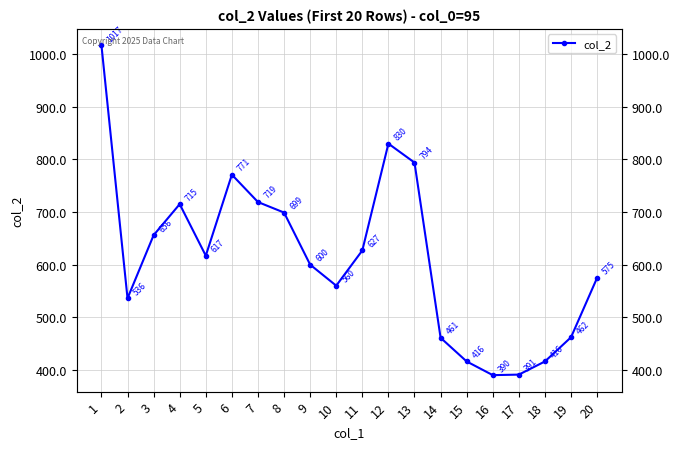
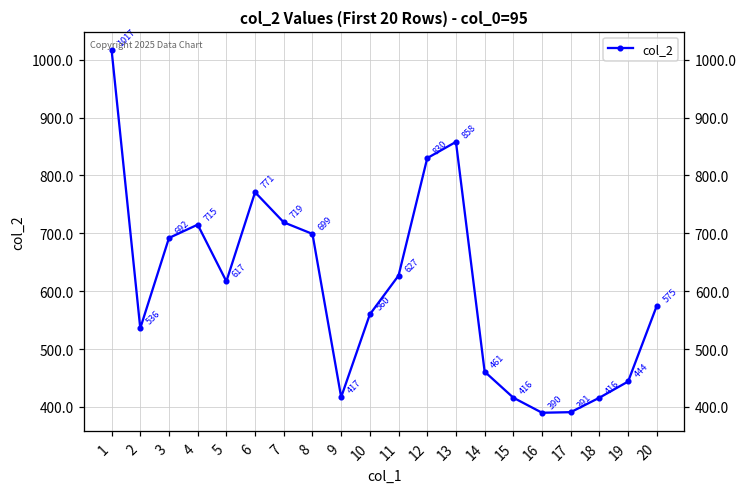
3: 656 -> 692
9: 600 -> 417
13: 794 -> 858
19: 462 -> 444
